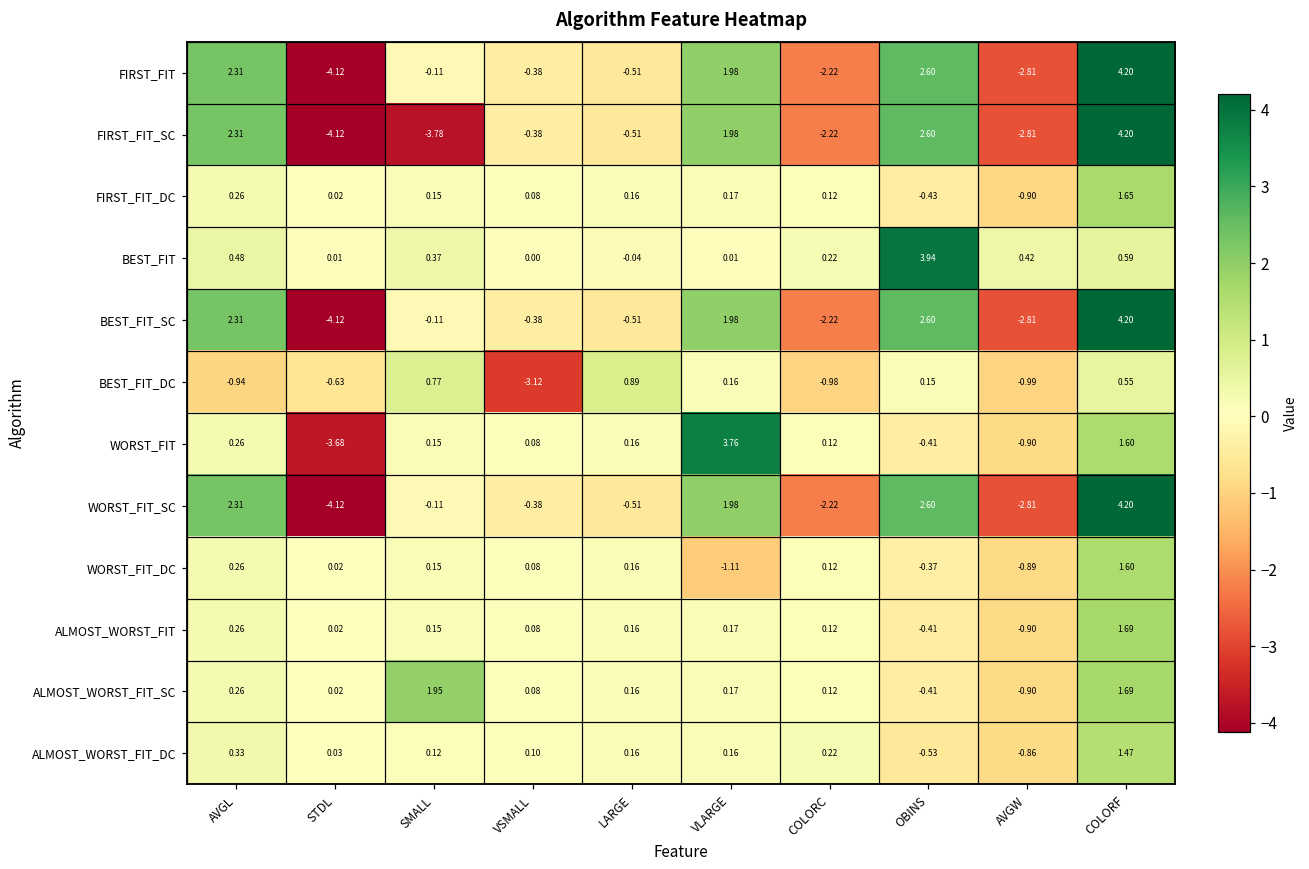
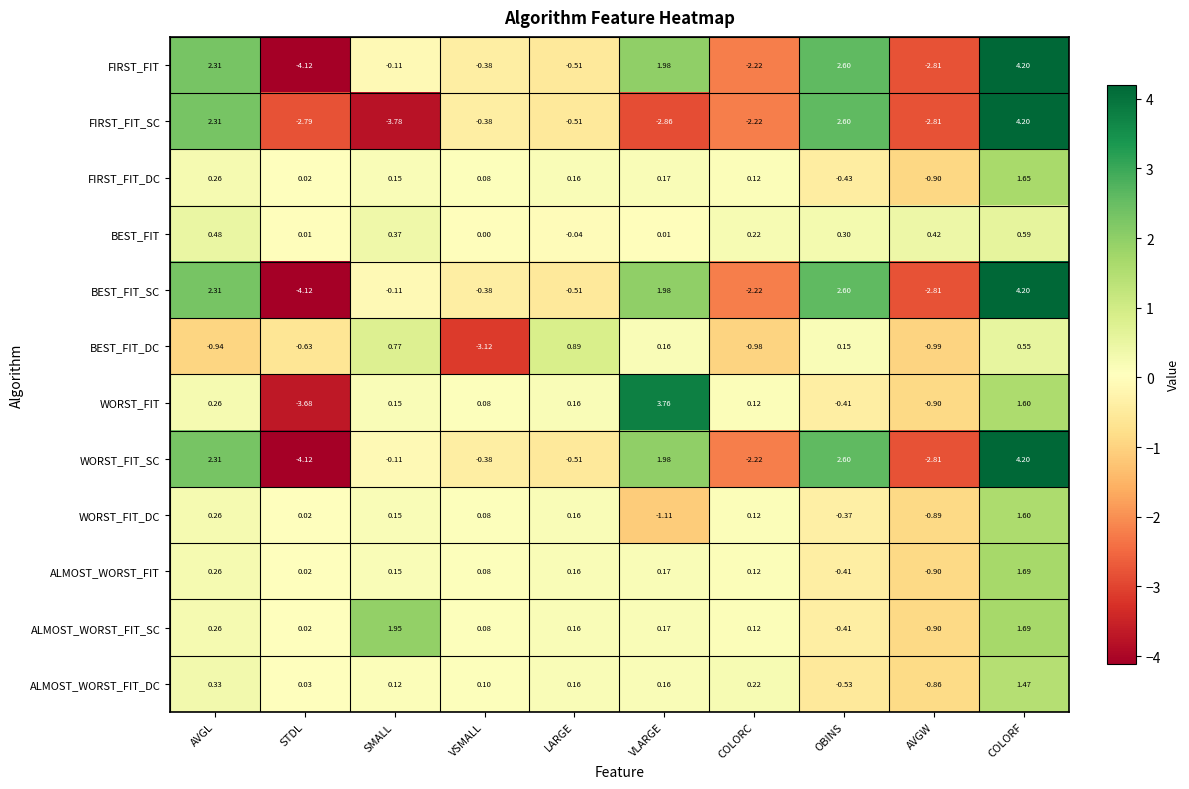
FIRST_FIT_SC, STDL: -4.12 -> -2.79
FIRST_FIT_SC, VLARGE: 1.98 -> -2.86
BEST_FIT, OBINS: 3.94 -> 0.30
